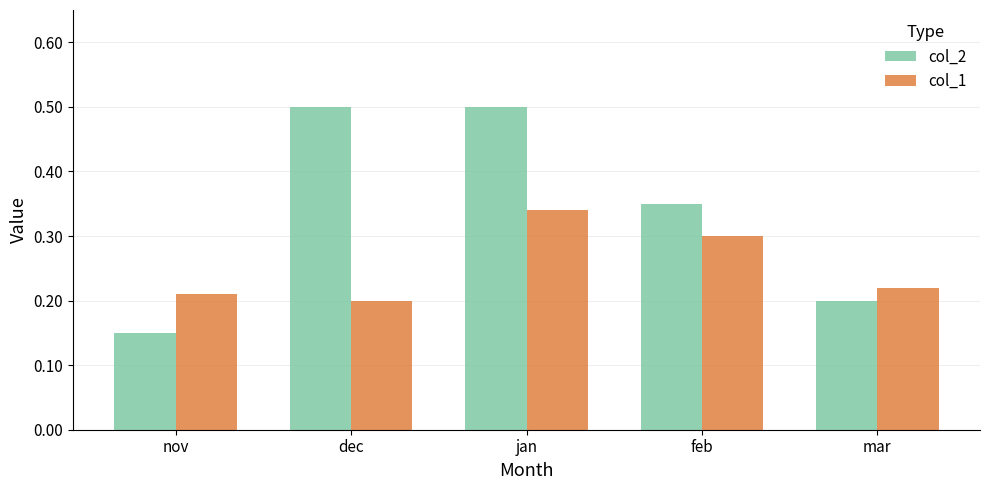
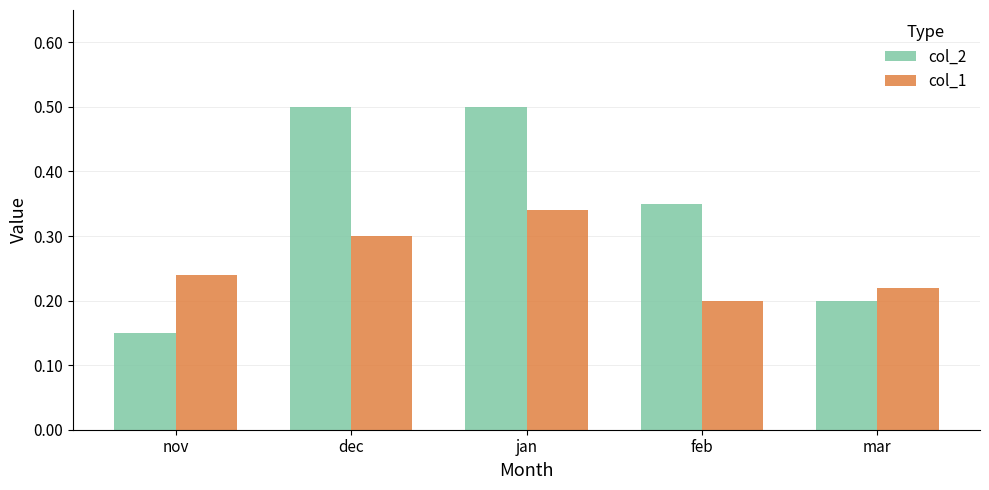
col_1, nov: 0.21 -> 0.24
col_1, dec: 0.2 -> 0.3
col_1, feb: 0.3 -> 0.2
